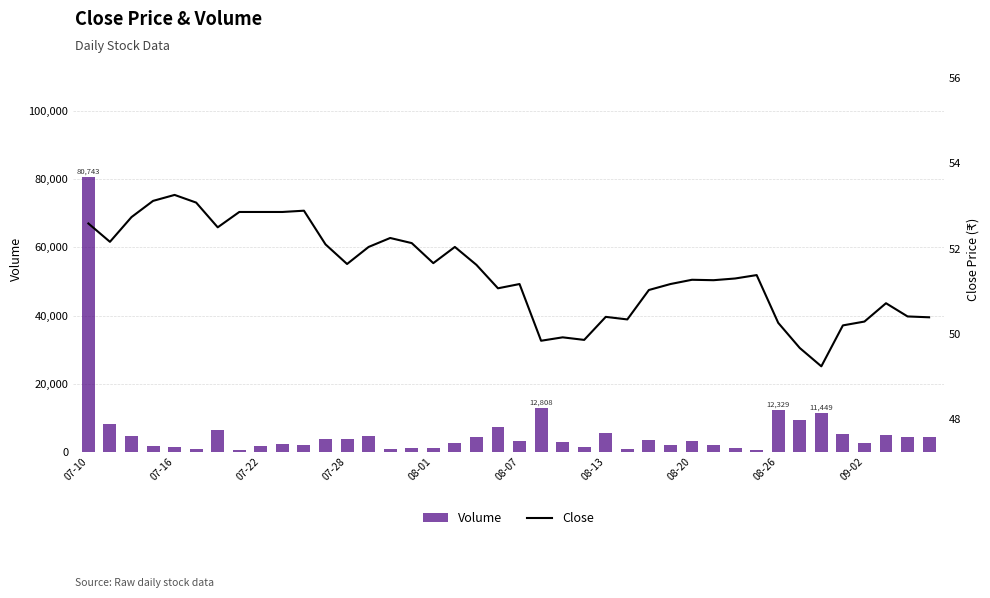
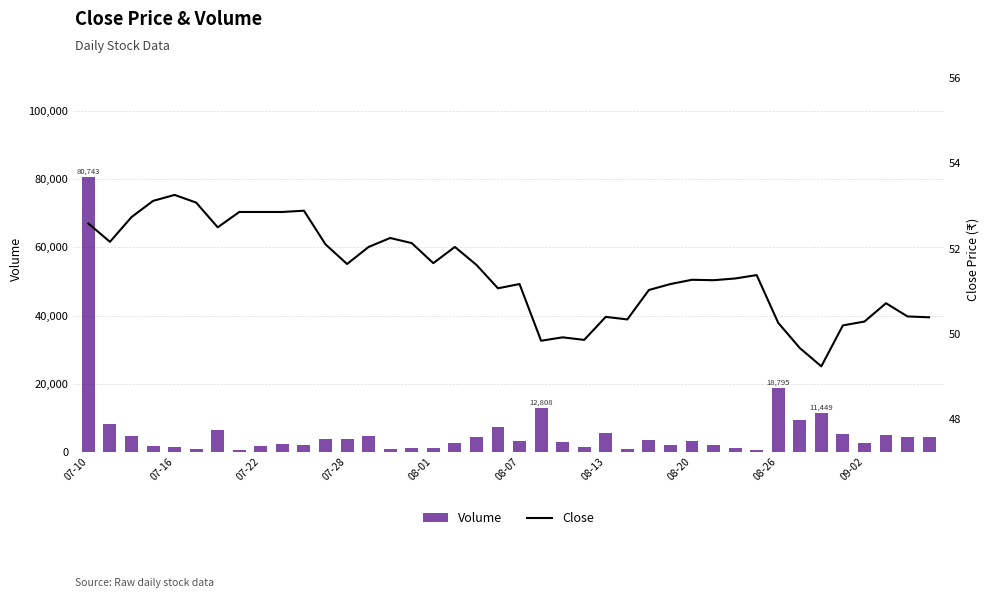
Volume, 08-26: 12,329 -> 18,795
